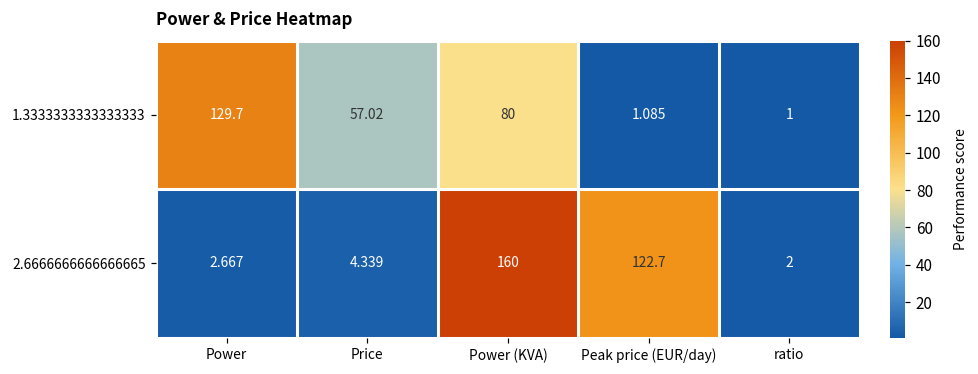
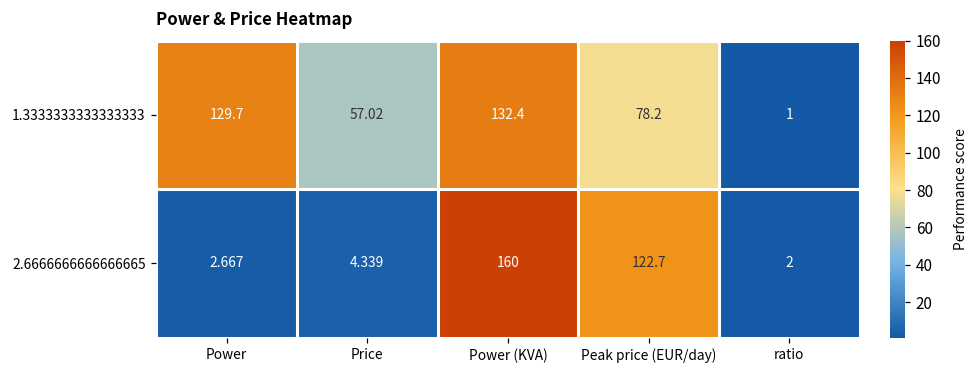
1.3333333333333333, Power (KVA): 80 -> 132.4
1.3333333333333333, Peak price (EUR/day): 1.085 -> 78.2
